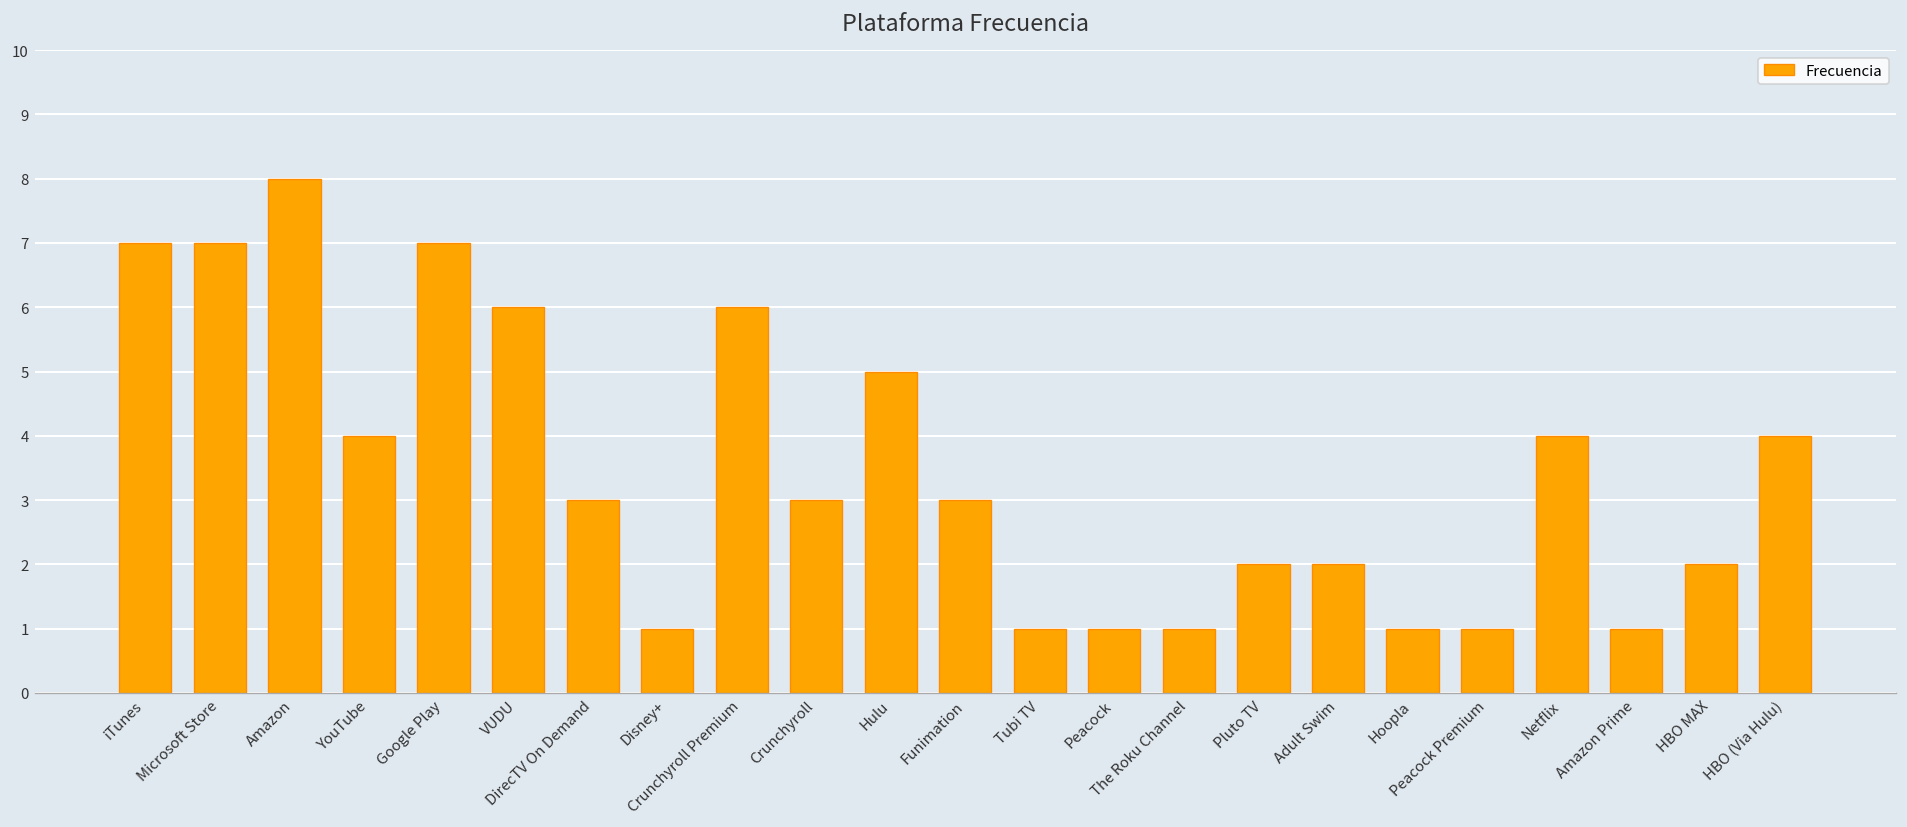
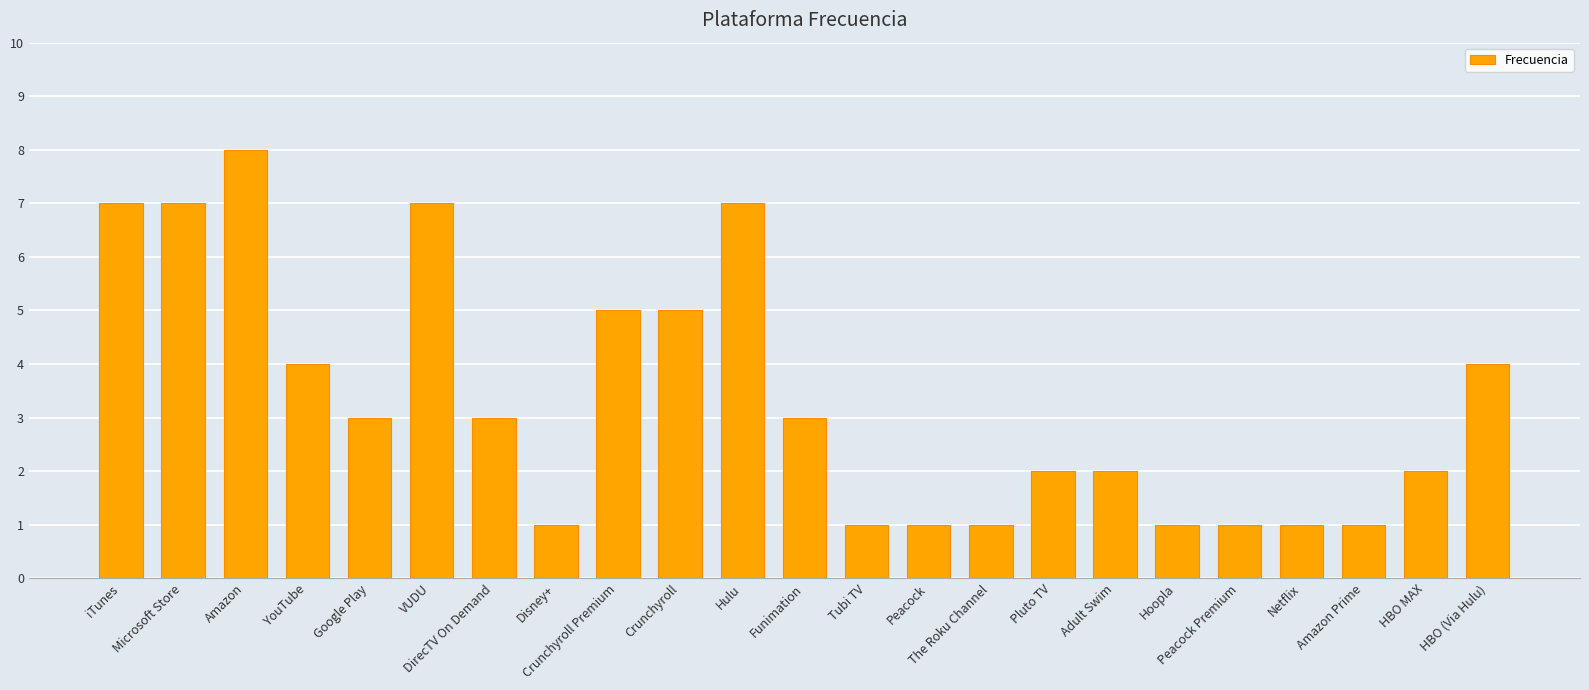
Google Play: 7 -> 3
VUDU: 6 -> 7
Crunchyroll Premium: 6 -> 5
Crunchyroll: 3 -> 5
Hulu: 5 -> 7
Netflix: 4 -> 1
